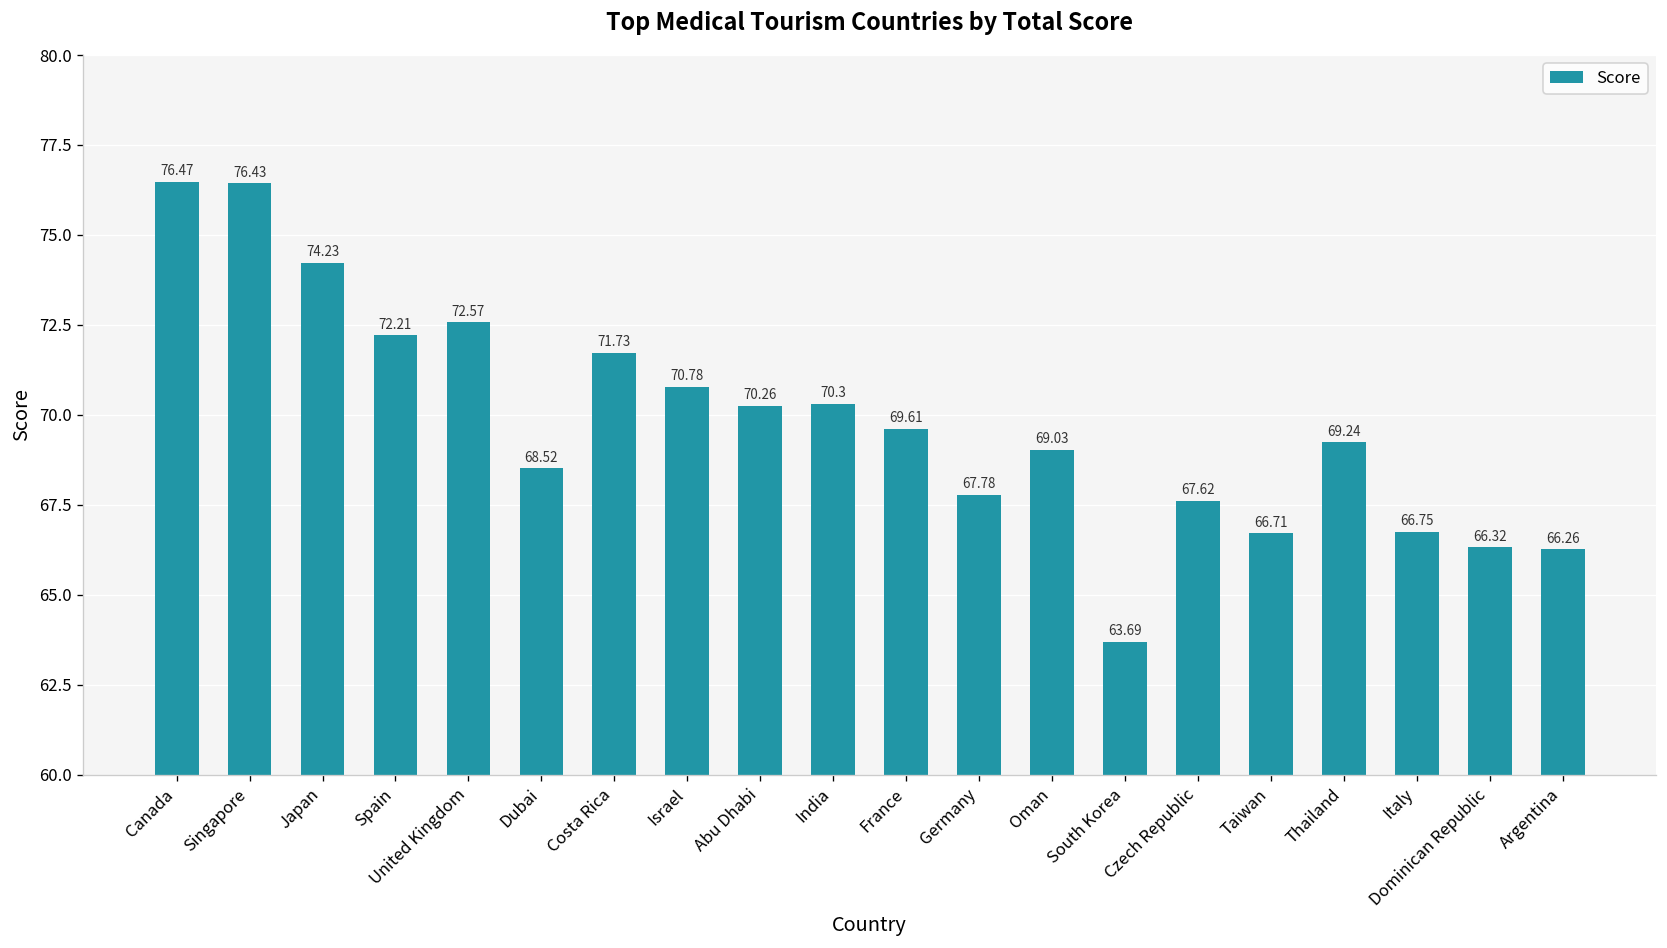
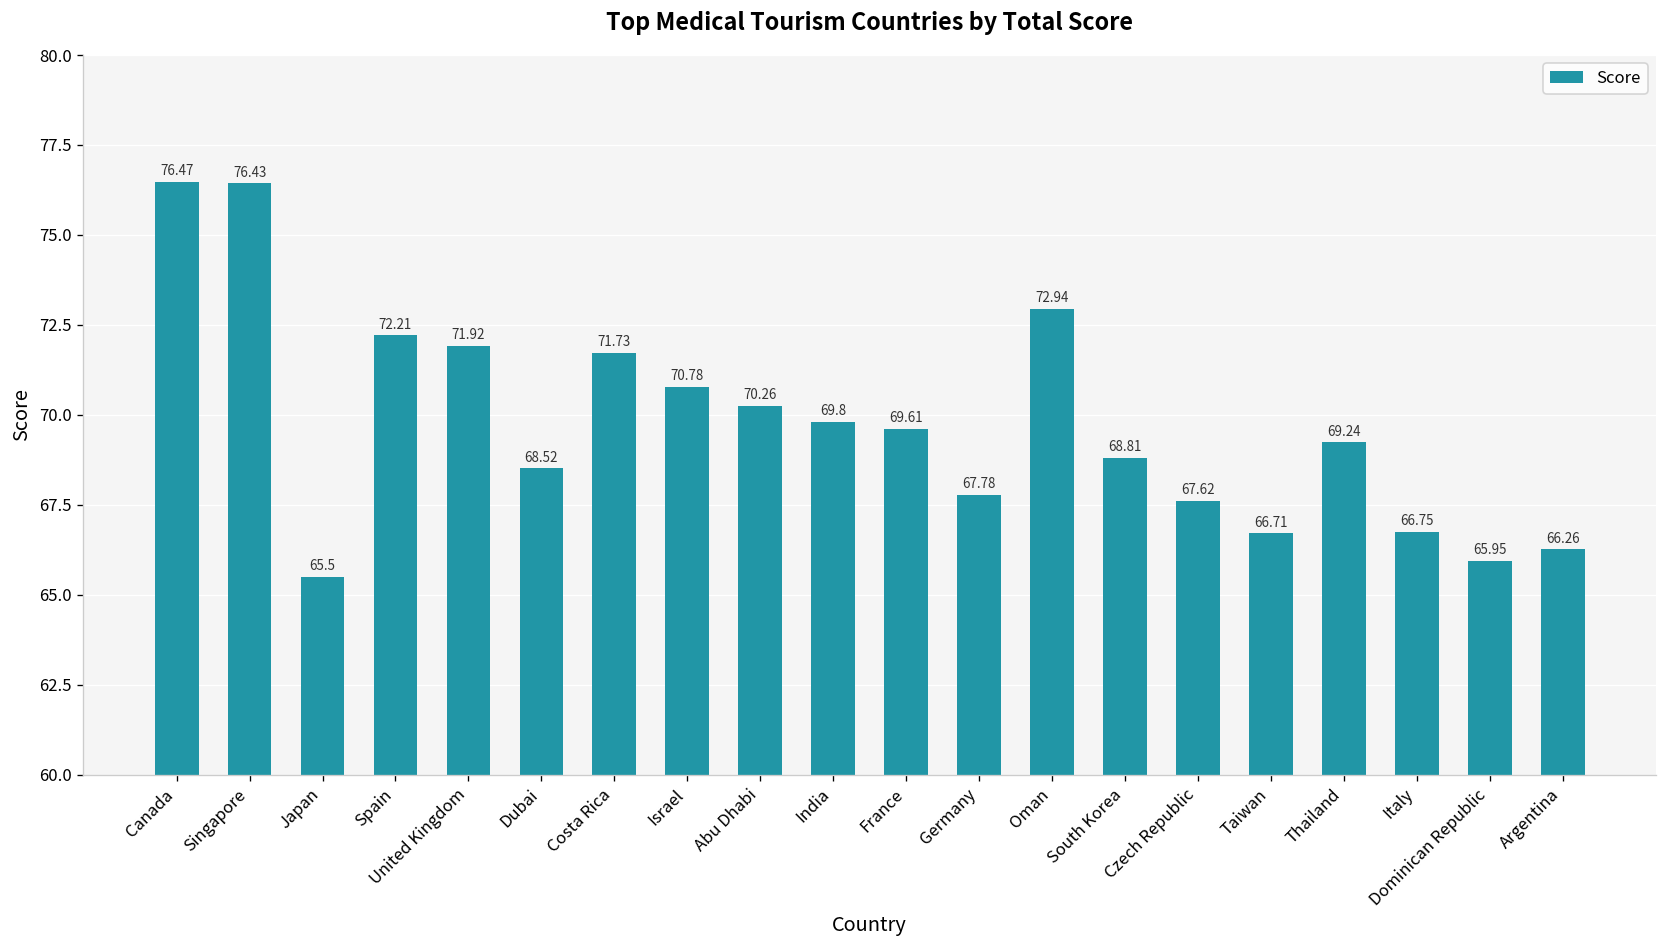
Japan: 74.23 -> 65.5
United Kingdom: 72.57 -> 71.92
India: 70.3 -> 69.8
Oman: 69.03 -> 72.94
South Korea: 63.69 -> 68.81
Dominican Republic: 66.32 -> 65.95
